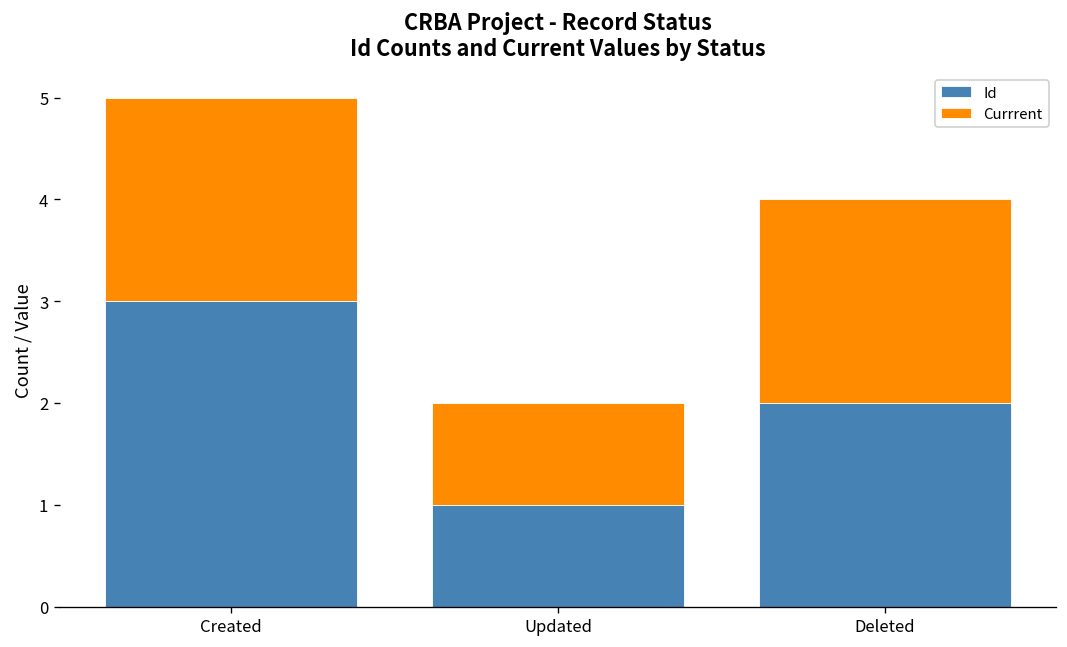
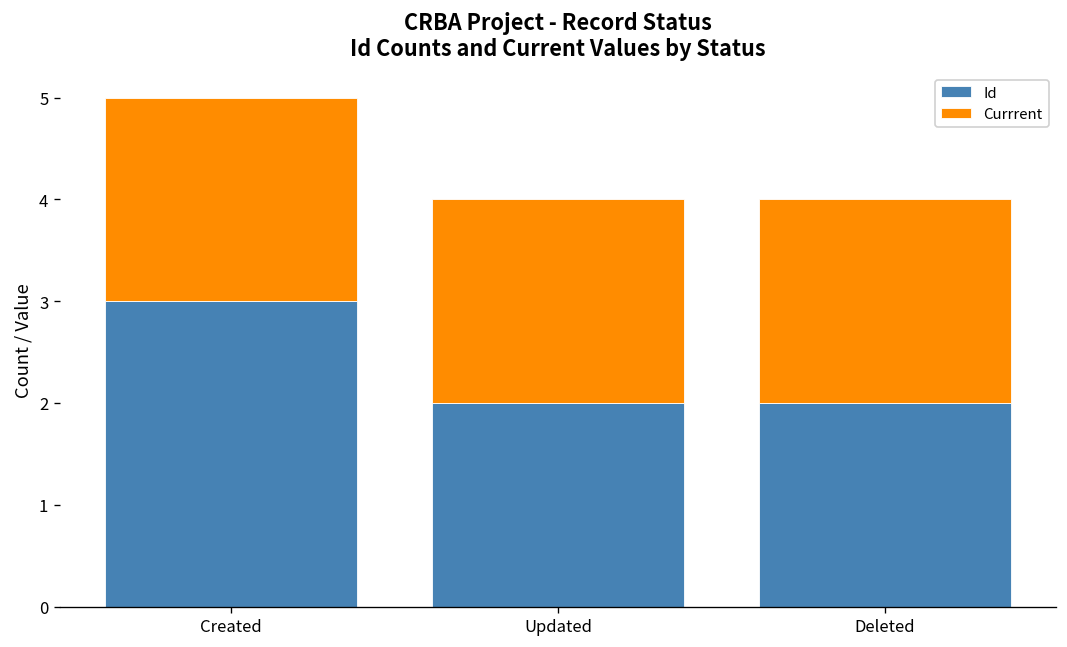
Id, Updated: 1 -> 2
Currrent, Updated: 1 -> 2
